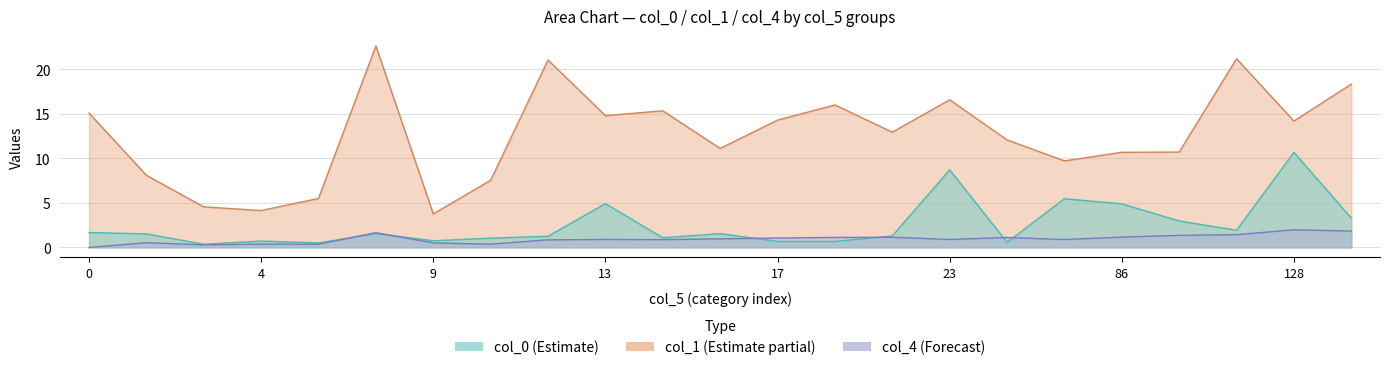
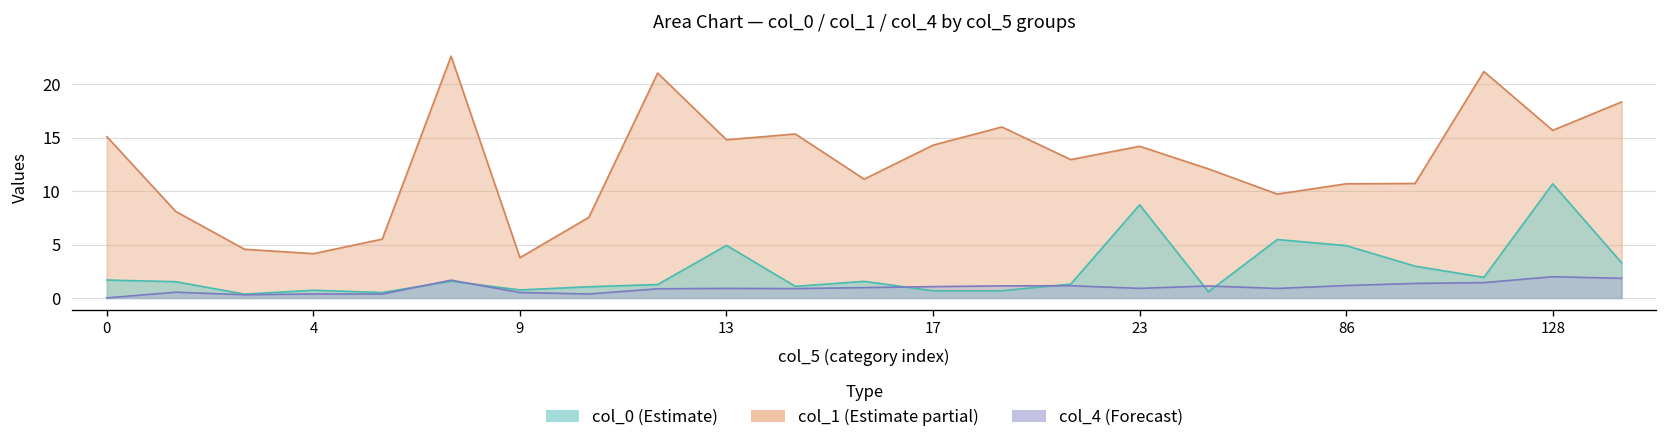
col_1 (Estimate partial), 23: 17 -> 14
col_1 (Estimate partial), 128: 14 -> 16
